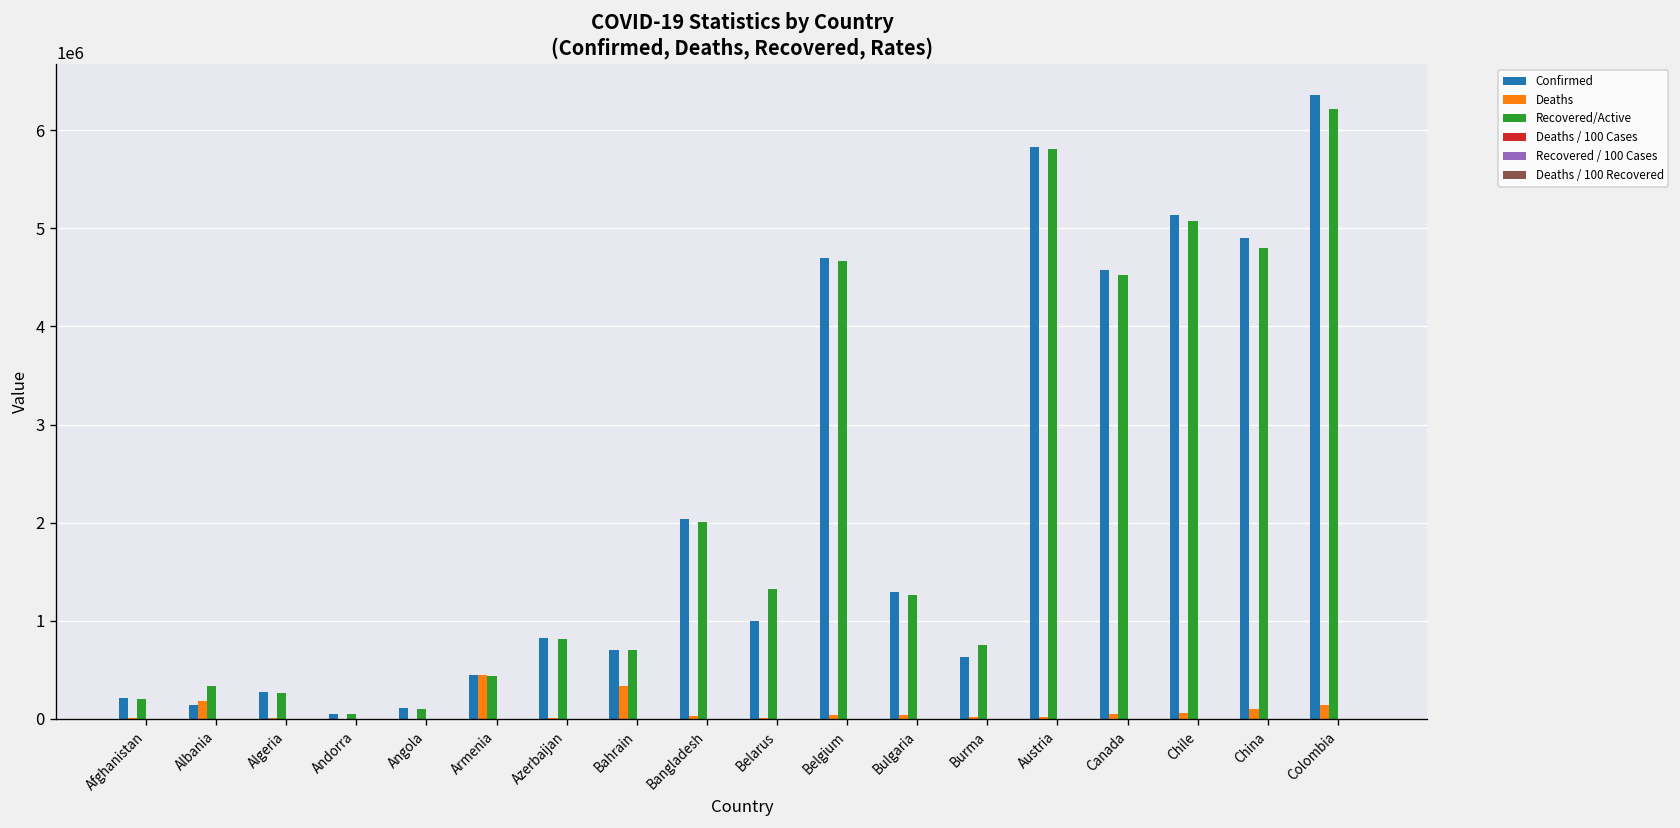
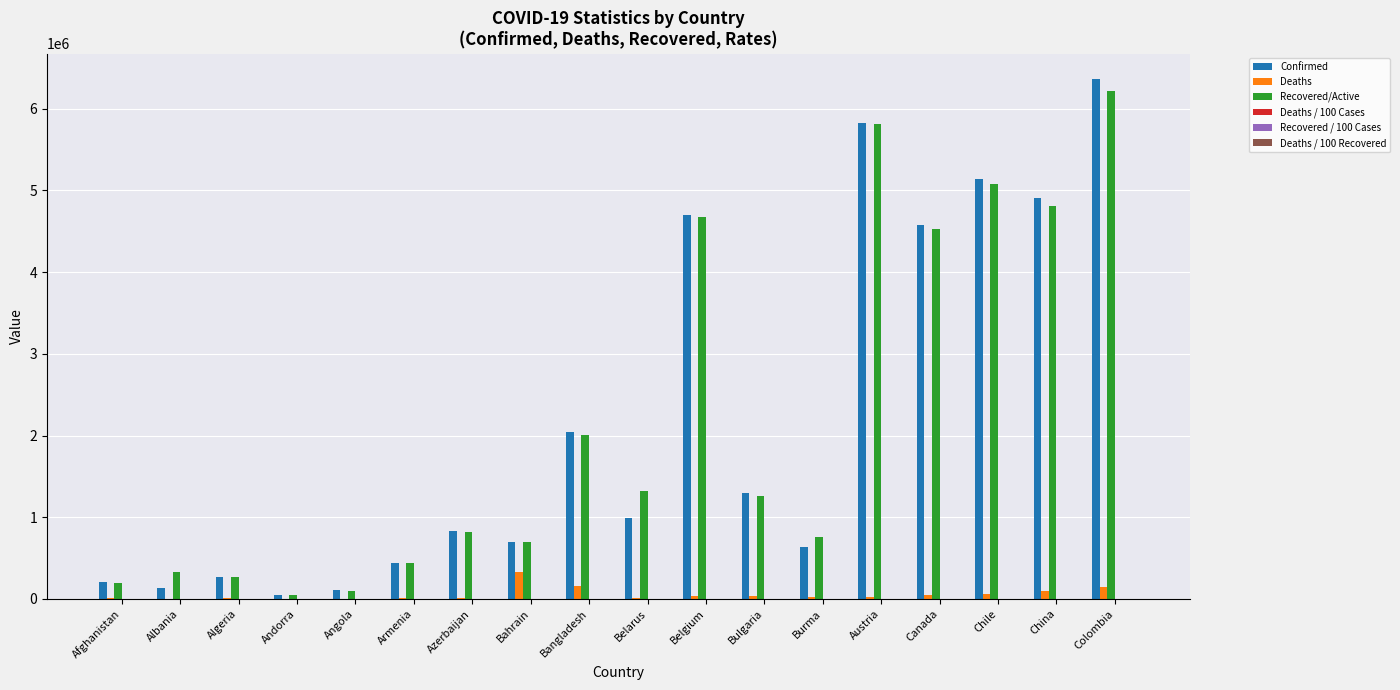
Deaths, Albania: 200000 -> 0
Deaths, Armenia: 400000 -> 0
Deaths, Bangladesh: 0 -> 200000
